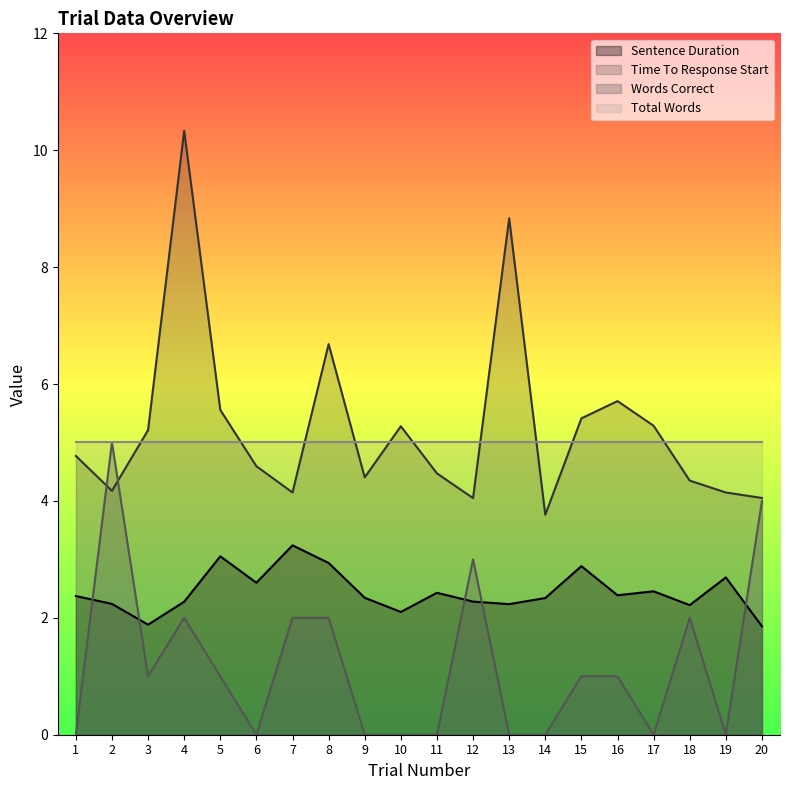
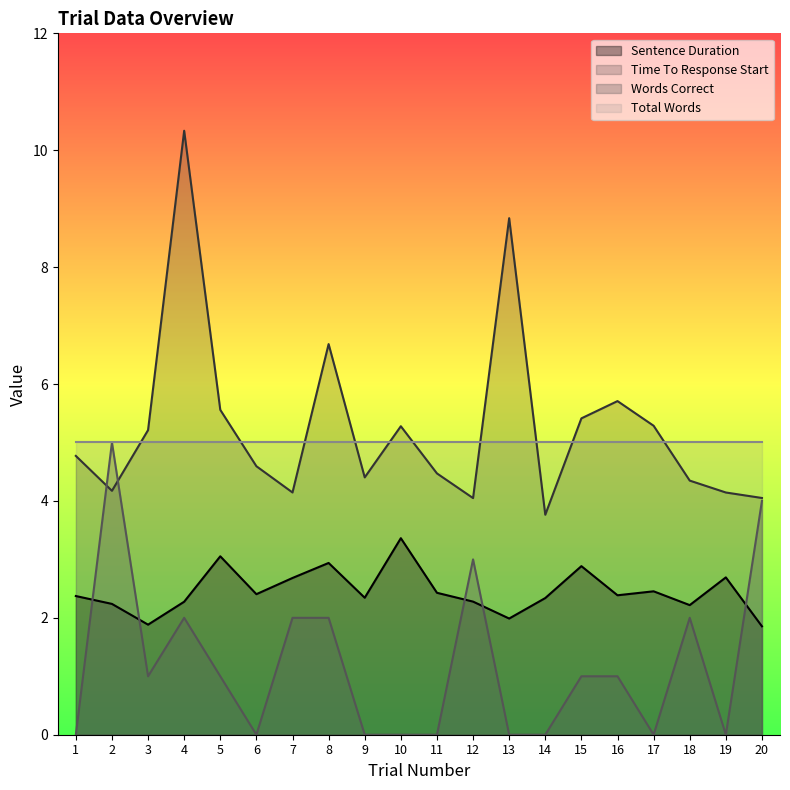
Sentence Duration, 6: 2.6 -> 2.4
Sentence Duration, 7: 3.2 -> 2.7
Sentence Duration, 10: 2.1 -> 3.4
Sentence Duration, 13: 2.2 -> 2.0
